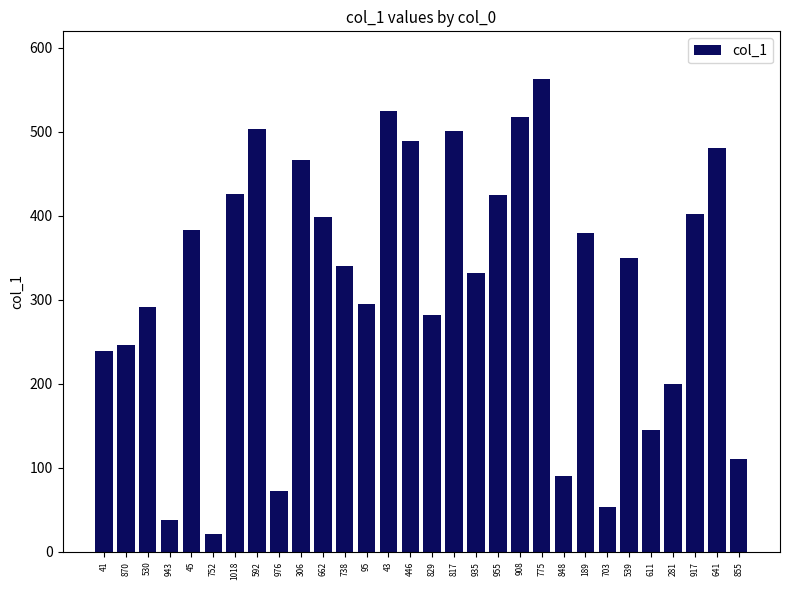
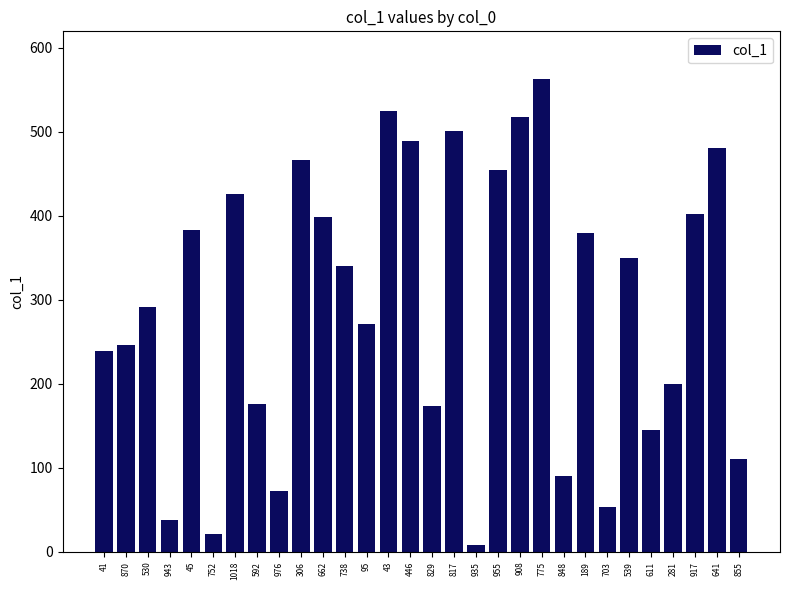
592: 500 -> 180
95: 300 -> 270
829: 280 -> 170
935: 330 -> 10
955: 430 -> 450
